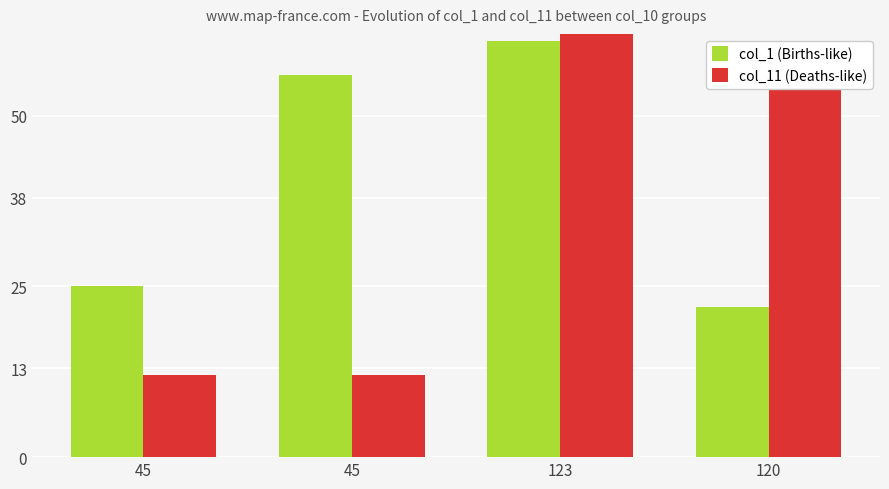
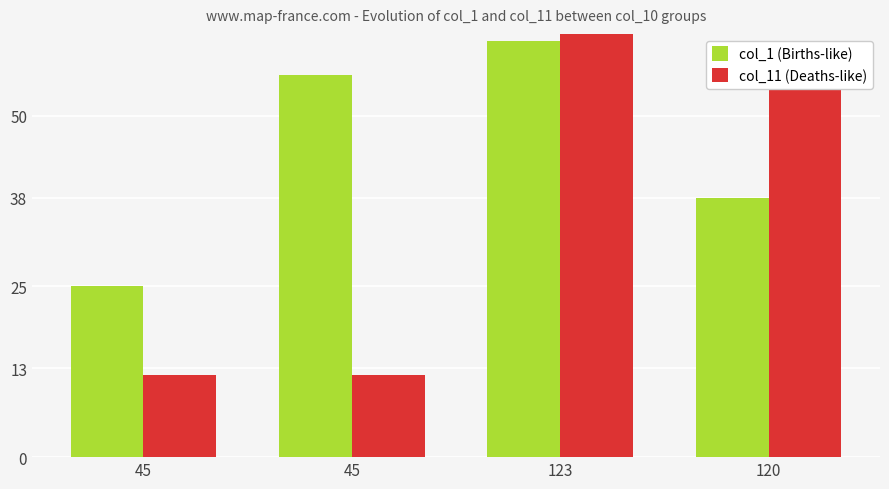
col_1 (Births-like), 120: 22 -> 38
